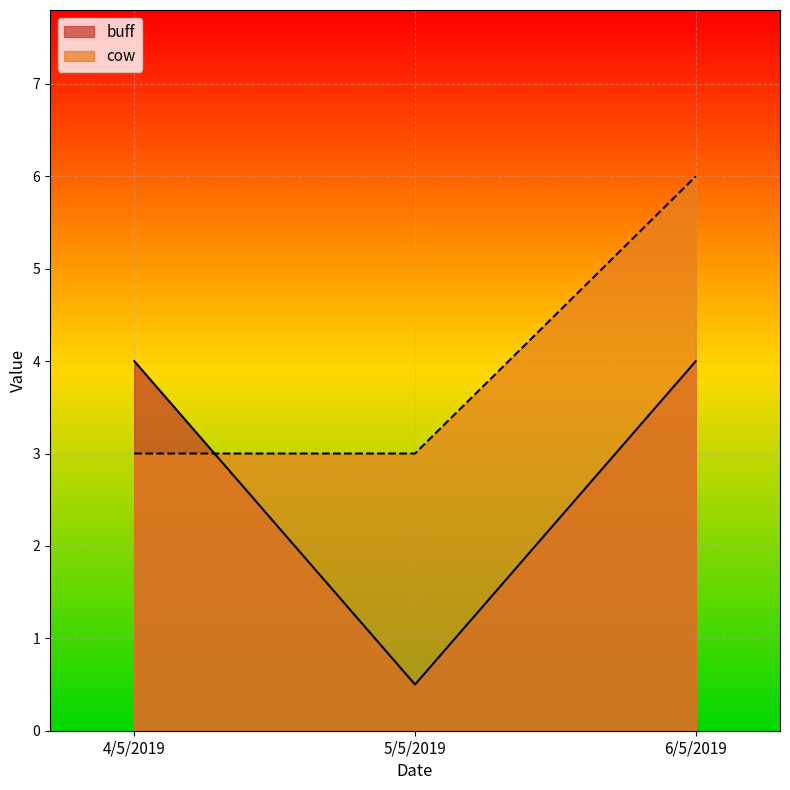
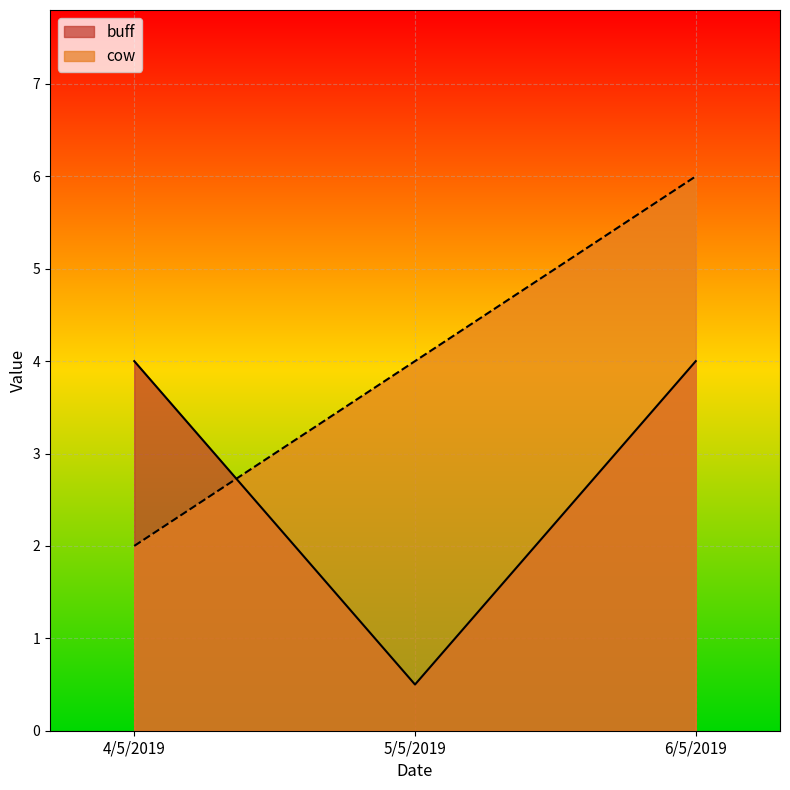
cow, 4/5/2019: 3 -> 2
cow, 5/5/2019: 3 -> 4
